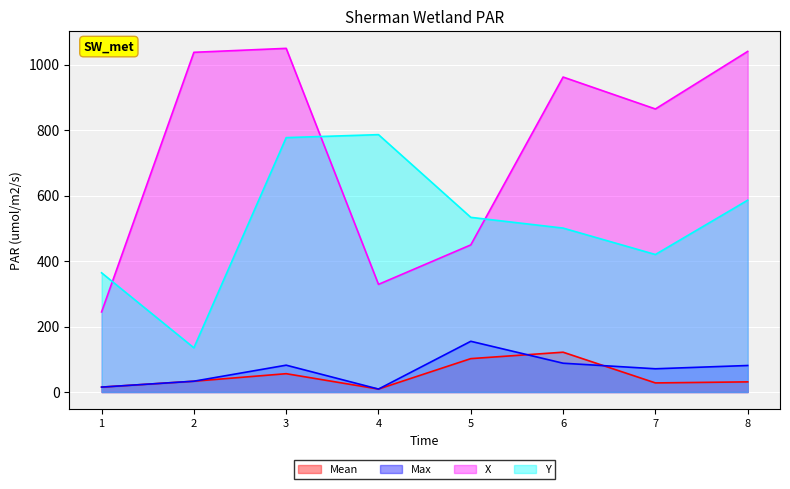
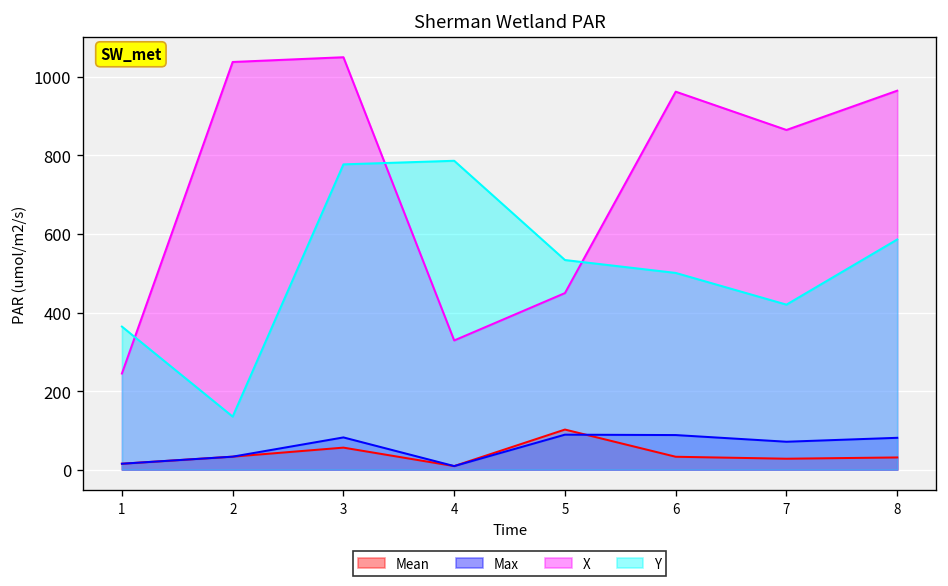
Max, 5: 160 -> 90
Mean, 6: 120 -> 30
X, 8: 1040 -> 960
